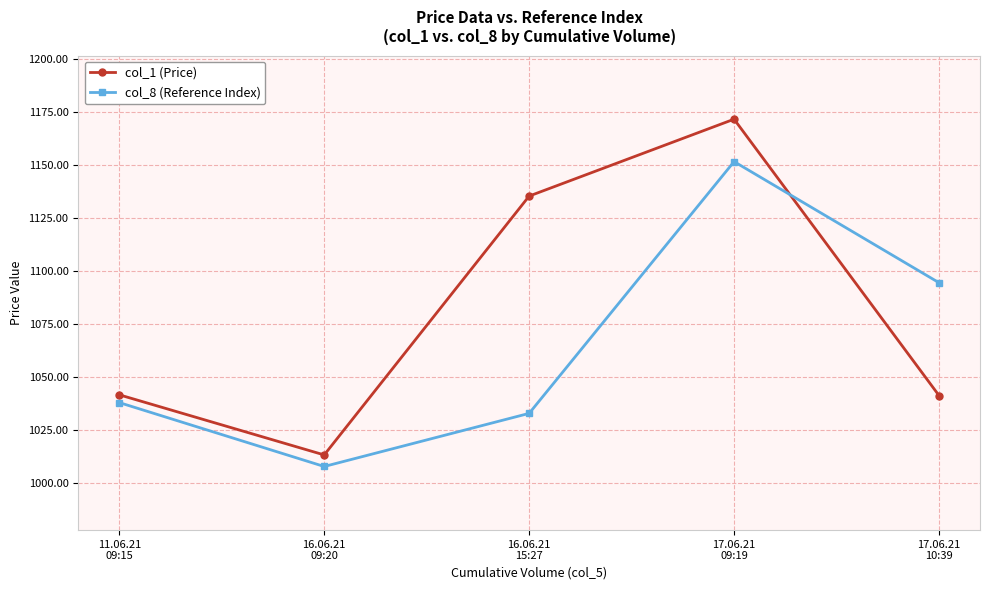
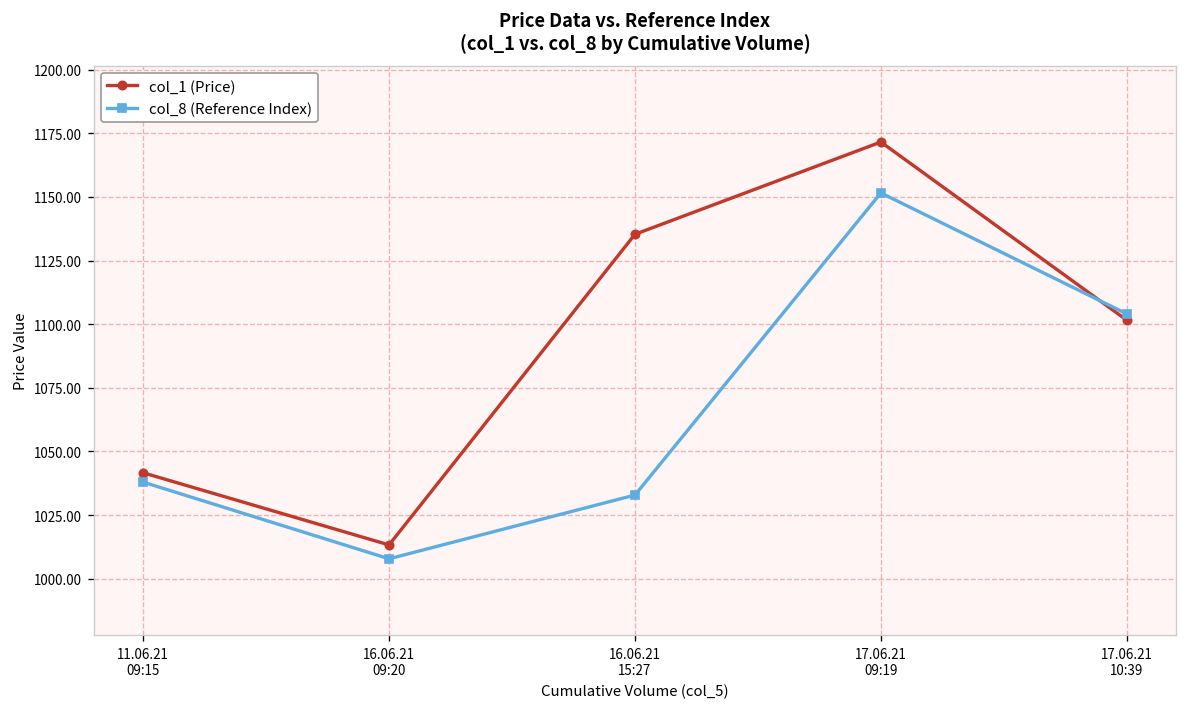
col_1 (Price), 17.06.21 10:39: 1041 -> 1102
col_8 (Reference Index), 17.06.21 10:39: 1094 -> 1104
